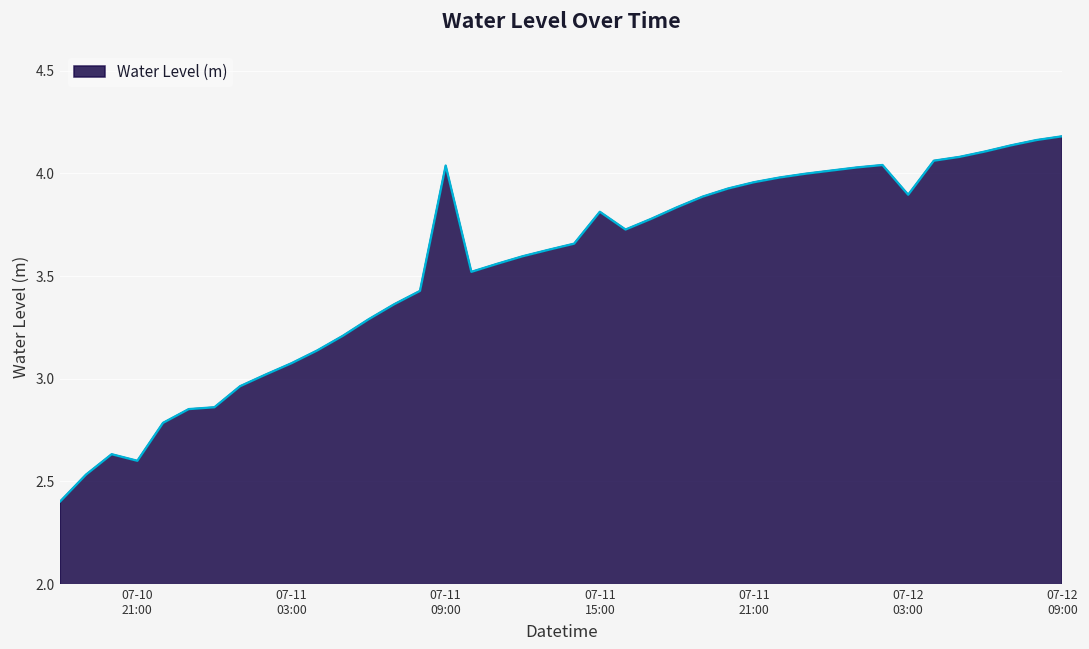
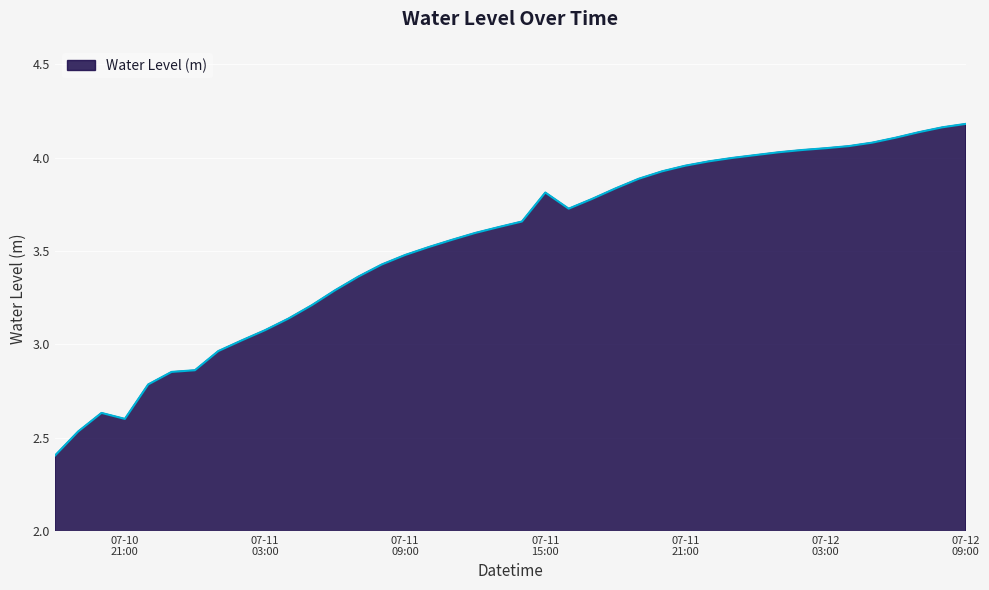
07-11 09:00: 4.04 -> 3.48
07-12 03:00: 3.90 -> 4.05
